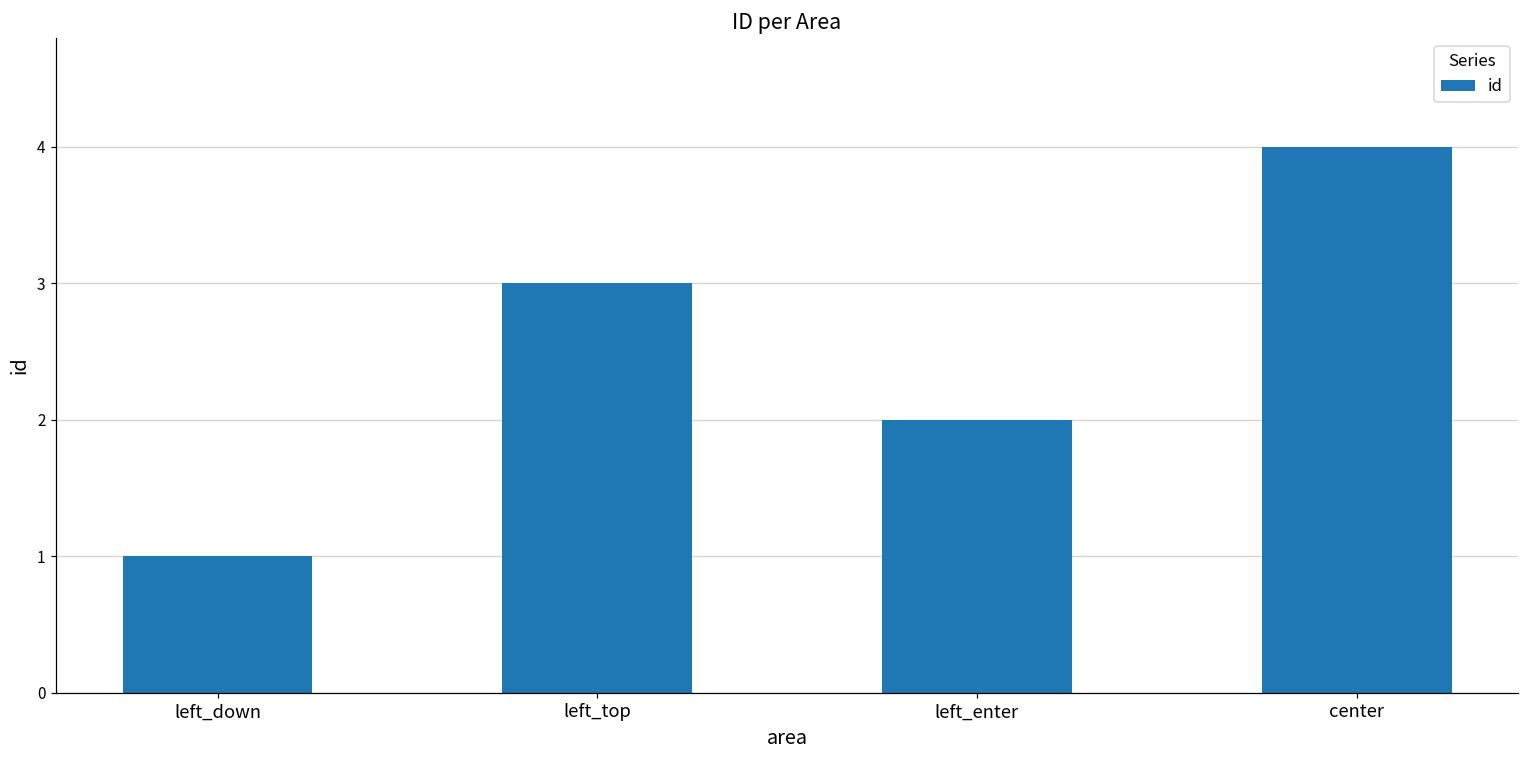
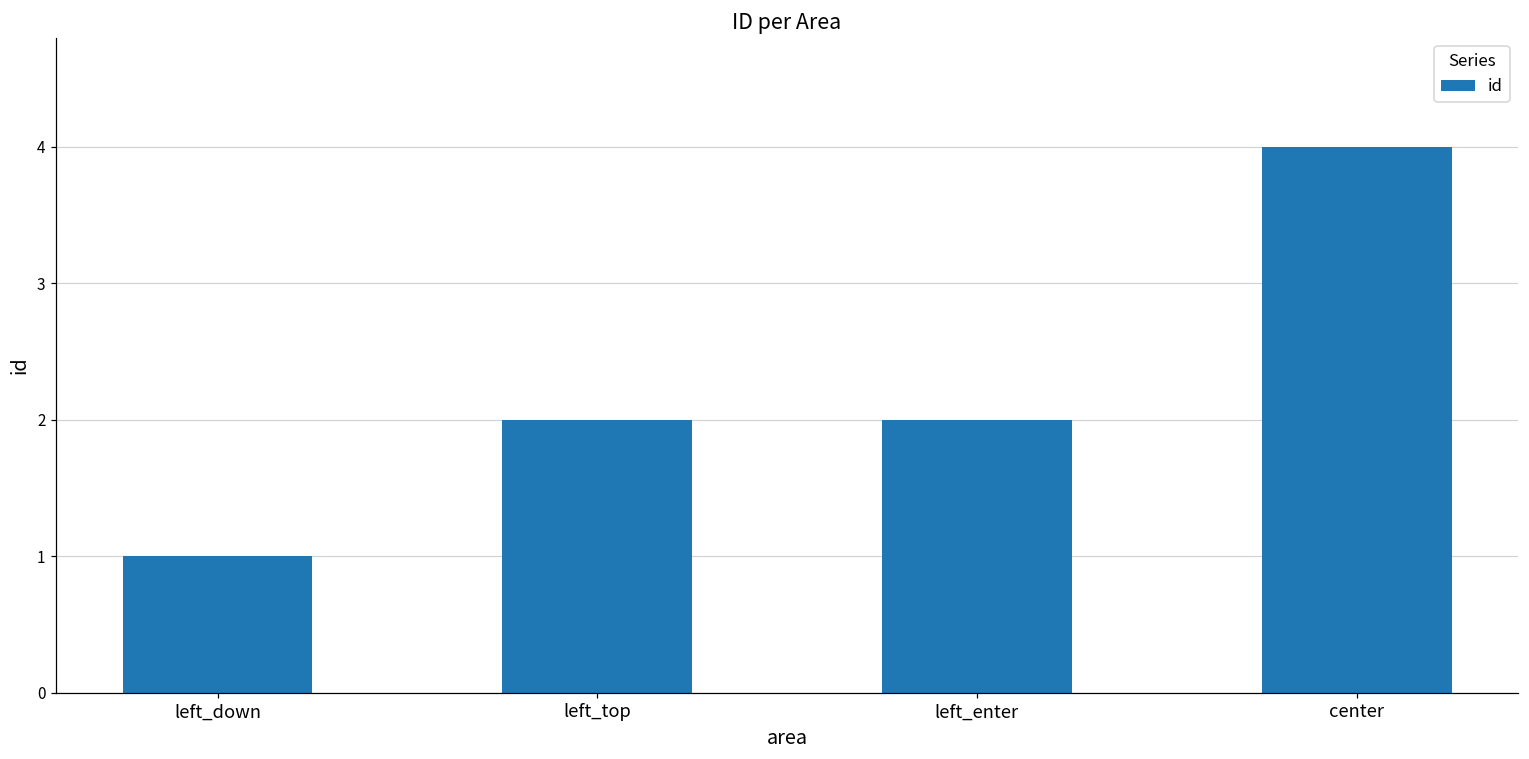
left_top: 3 -> 2
